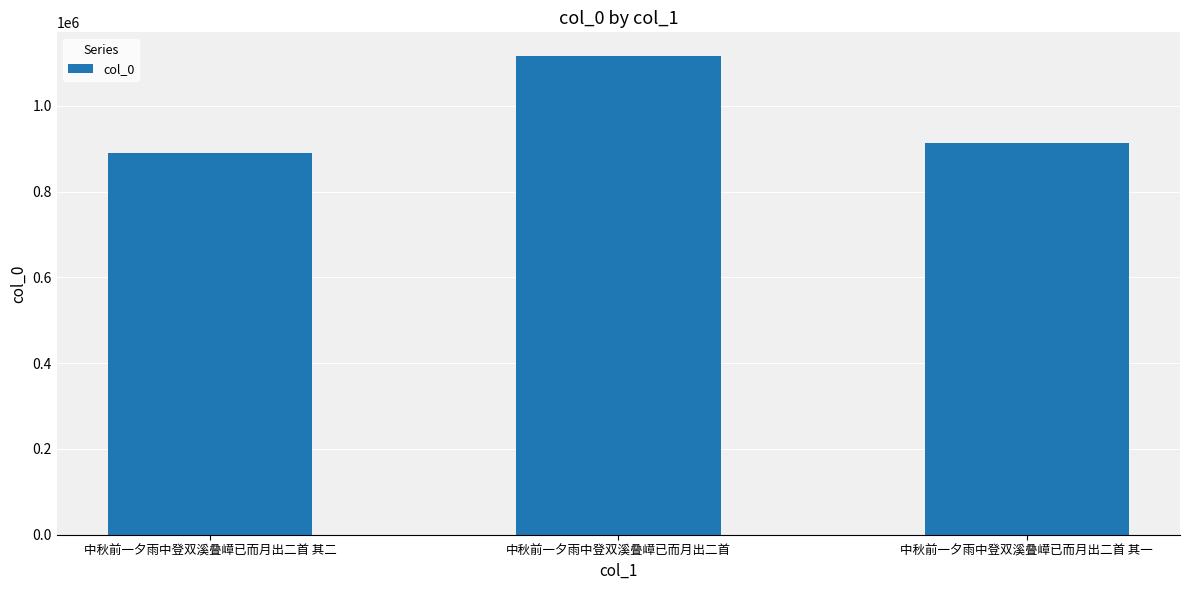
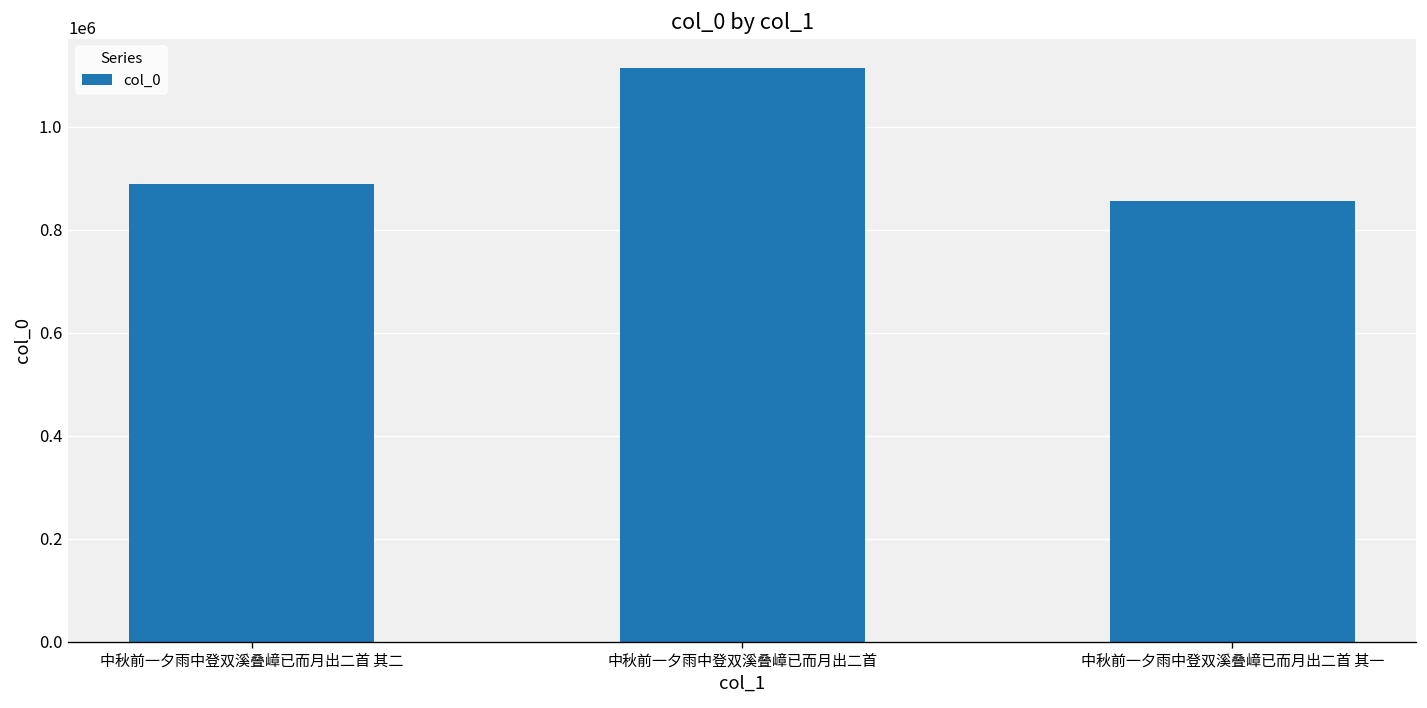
中秋前一夕雨中登双溪叠嶂已而月出二首 其一: 910000 -> 860000
